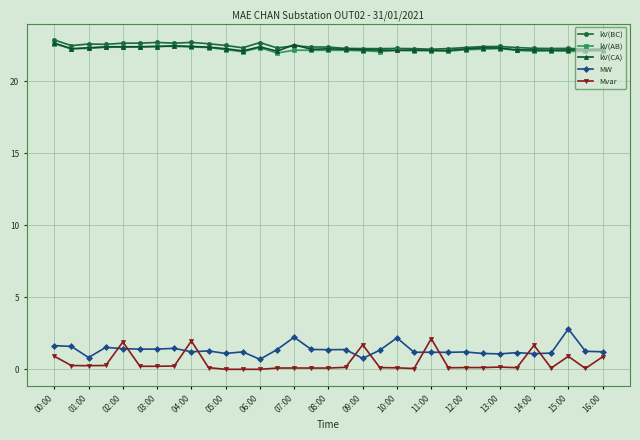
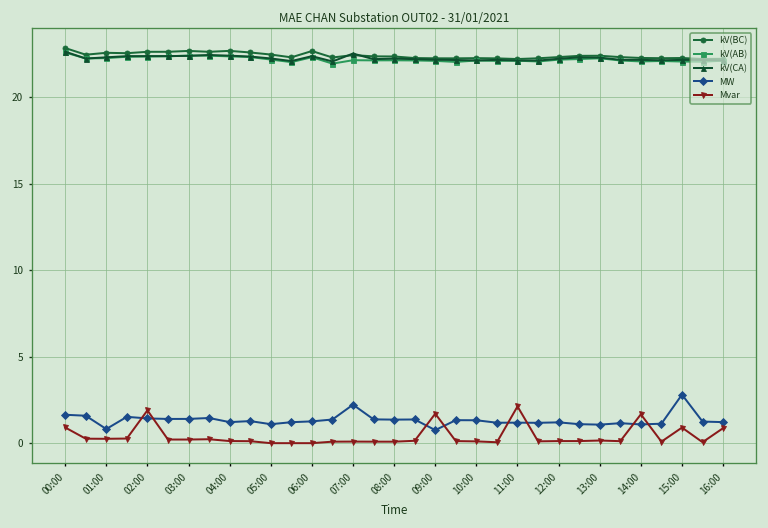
Mvar, 04:00: 2.0 -> 0.1
MW, 06:00: 0.7 -> 1.3
MW, 10:00: 2.2 -> 1.3
